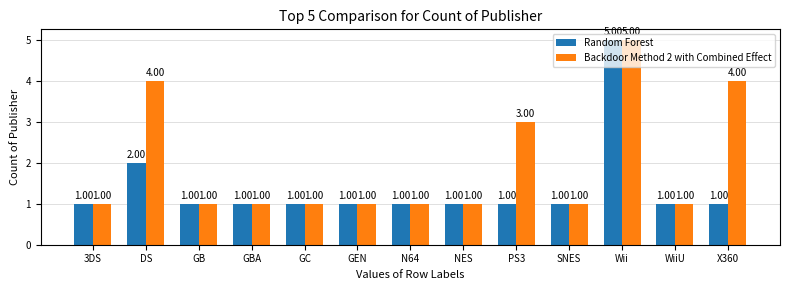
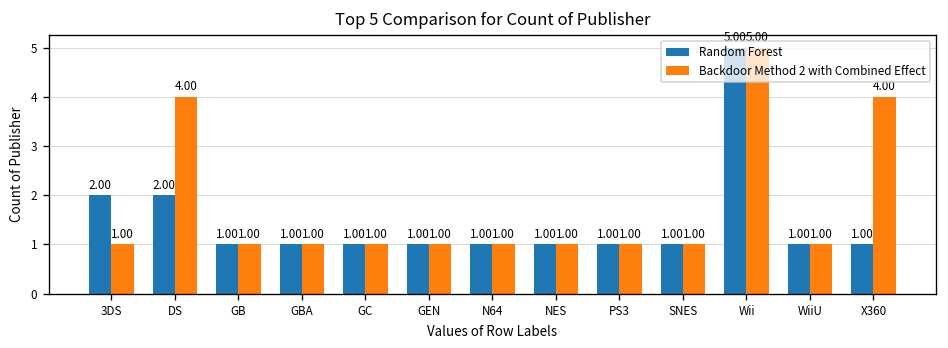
Random Forest, 3DS: 1.00 -> 2.00
Backdoor Method 2 with Combined Effect, PS3: 3.00 -> 1.00
